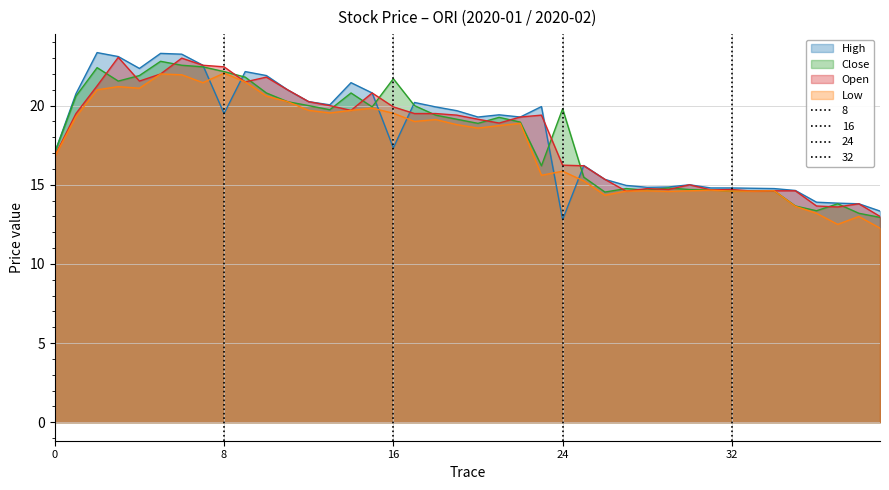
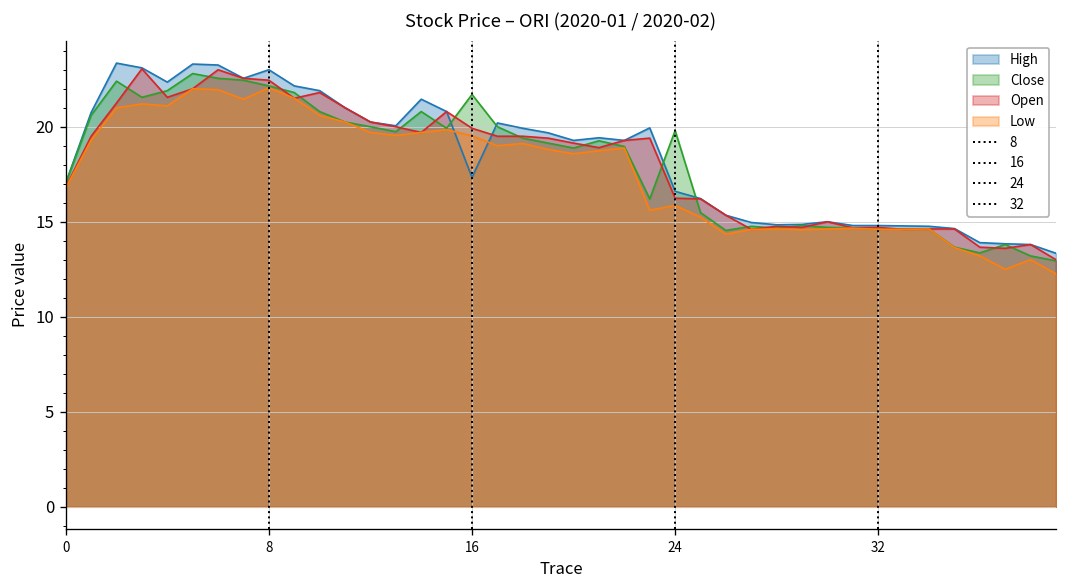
High, 8: 19.5 -> 23.0
High, 24: 12.8 -> 16.6
